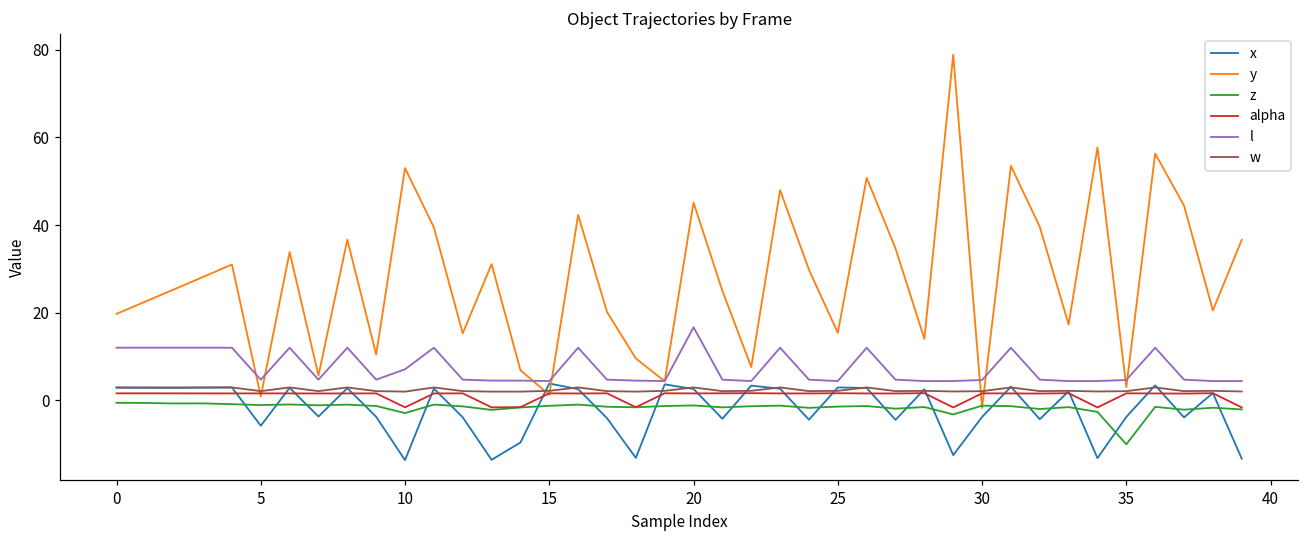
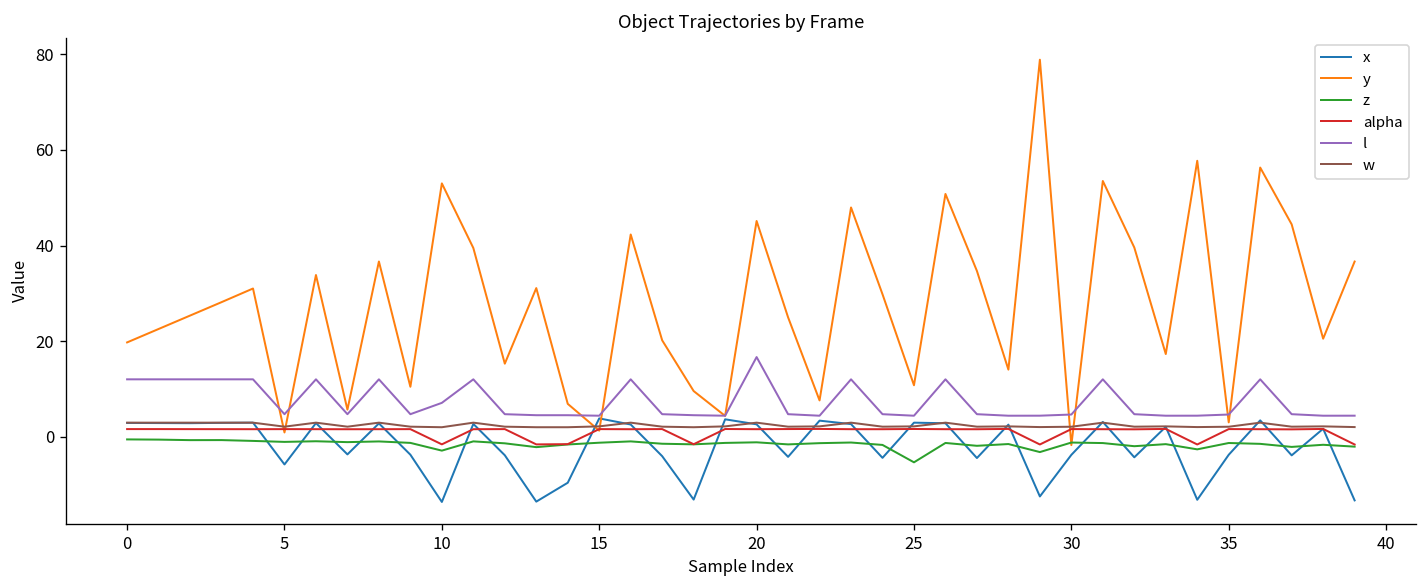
y, 25: 15 -> 11
z, 25: -1 -> -5
z, 35: -10 -> -1
